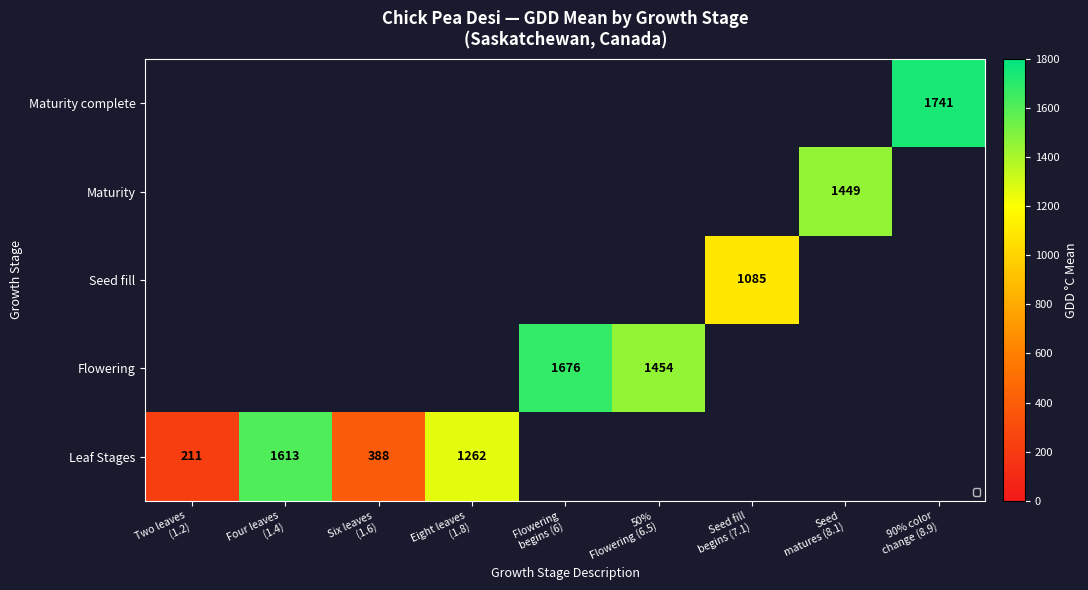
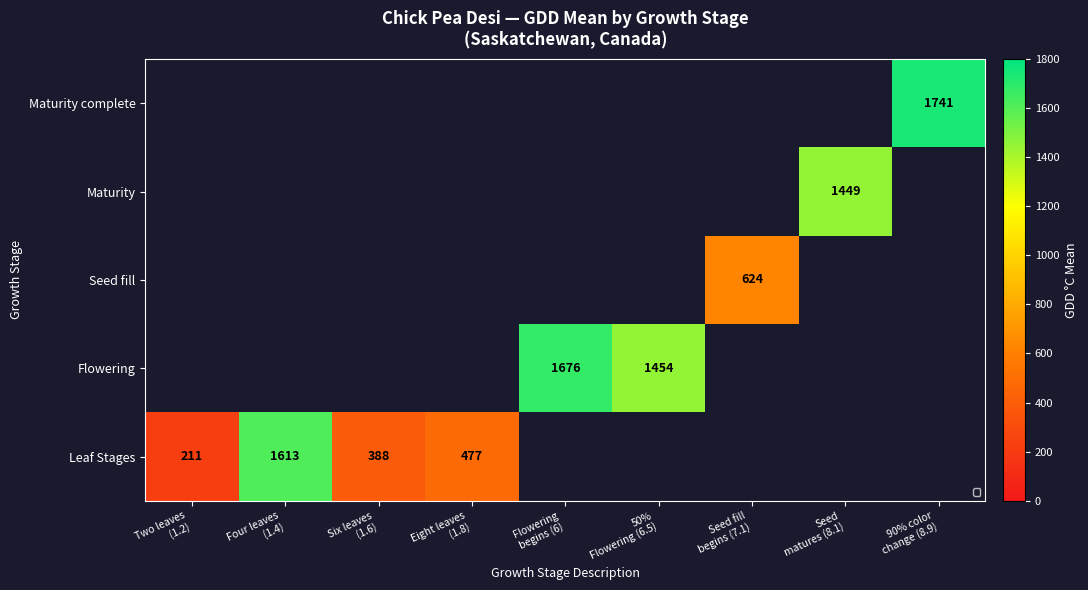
Seed fill, Seed fill begins (7.1): 1085 -> 624
Leaf Stages, Eight leaves (1.8): 1262 -> 477
